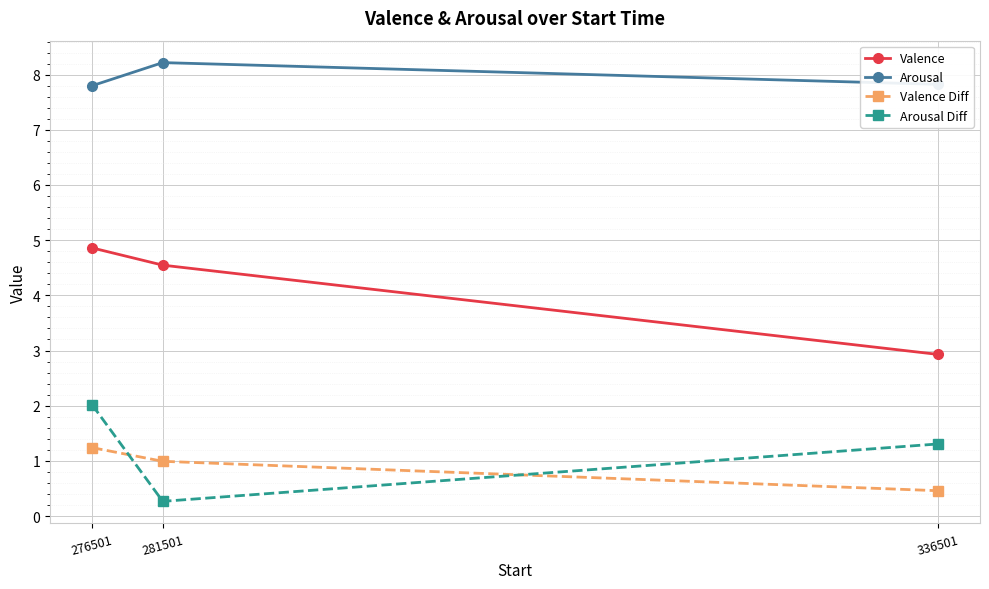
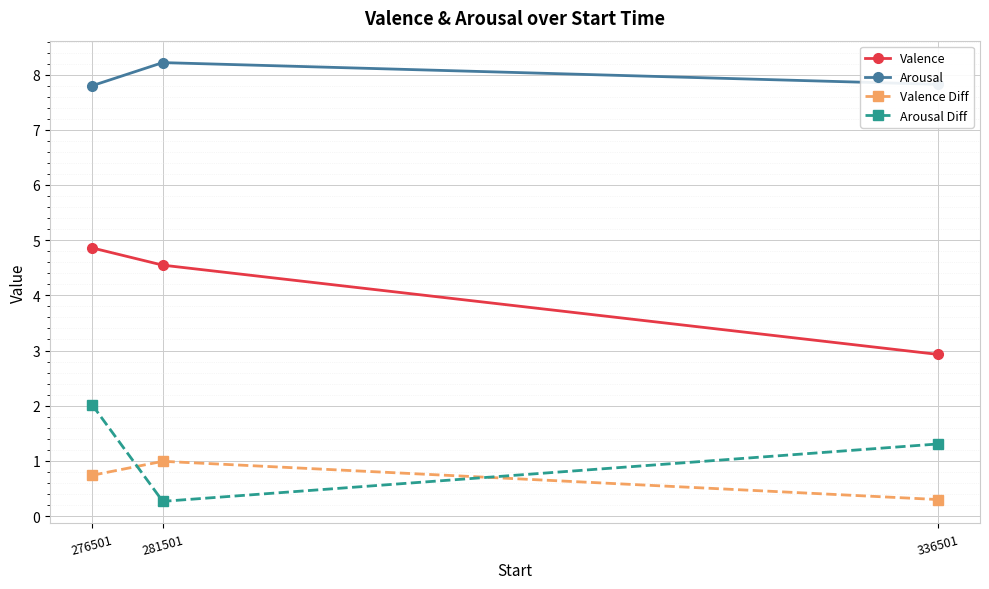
Valence Diff, 276501: 1.2 -> 0.7
Valence Diff, 336501: 0.5 -> 0.3
